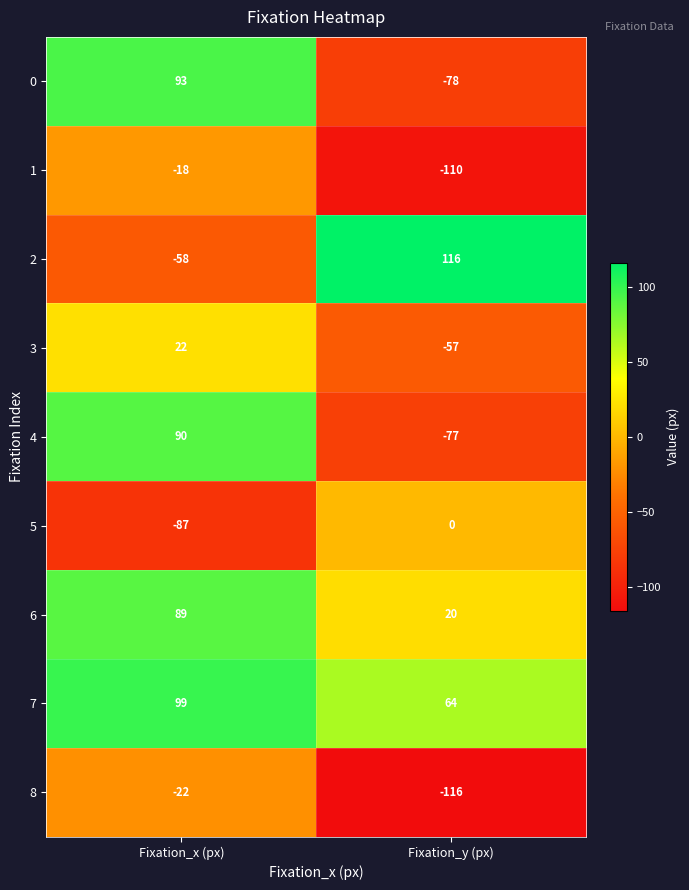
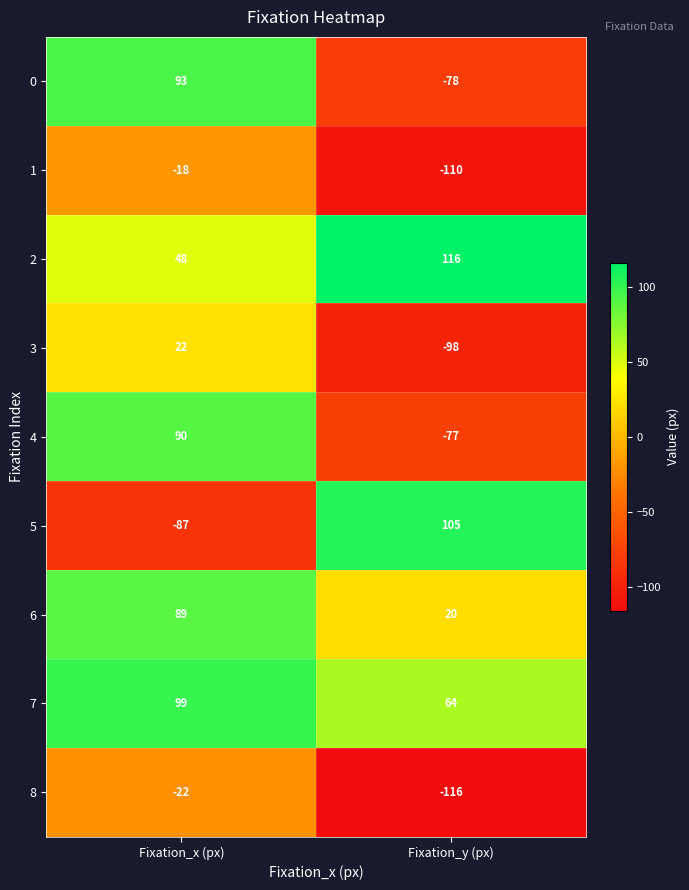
2, Fixation_x (px): -58 -> 48
3, Fixation_y (px): -57 -> -98
5, Fixation_y (px): 0 -> 105
